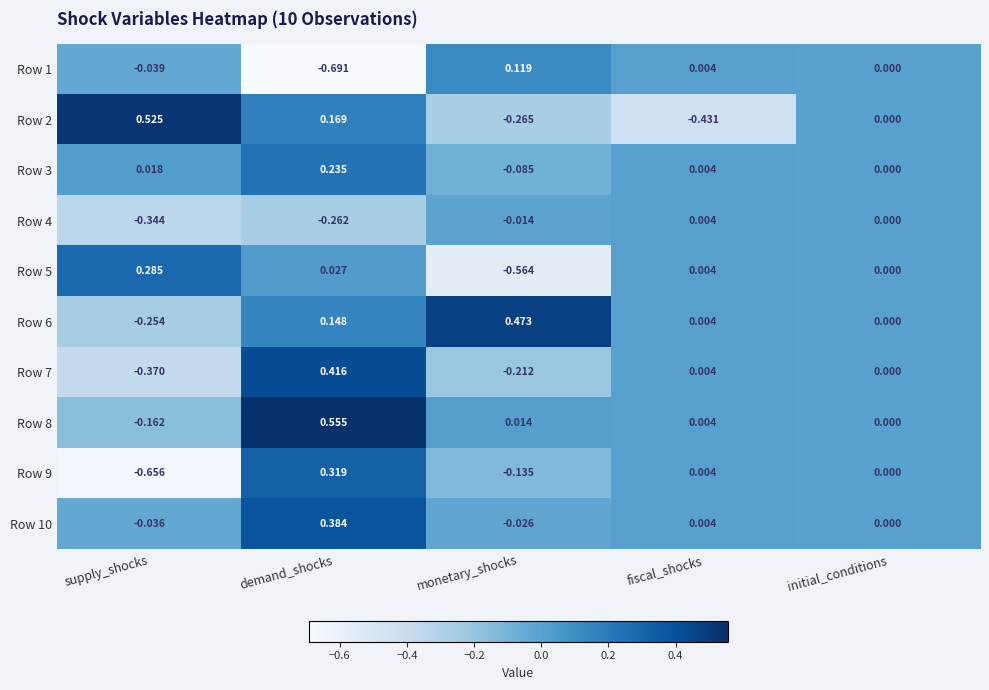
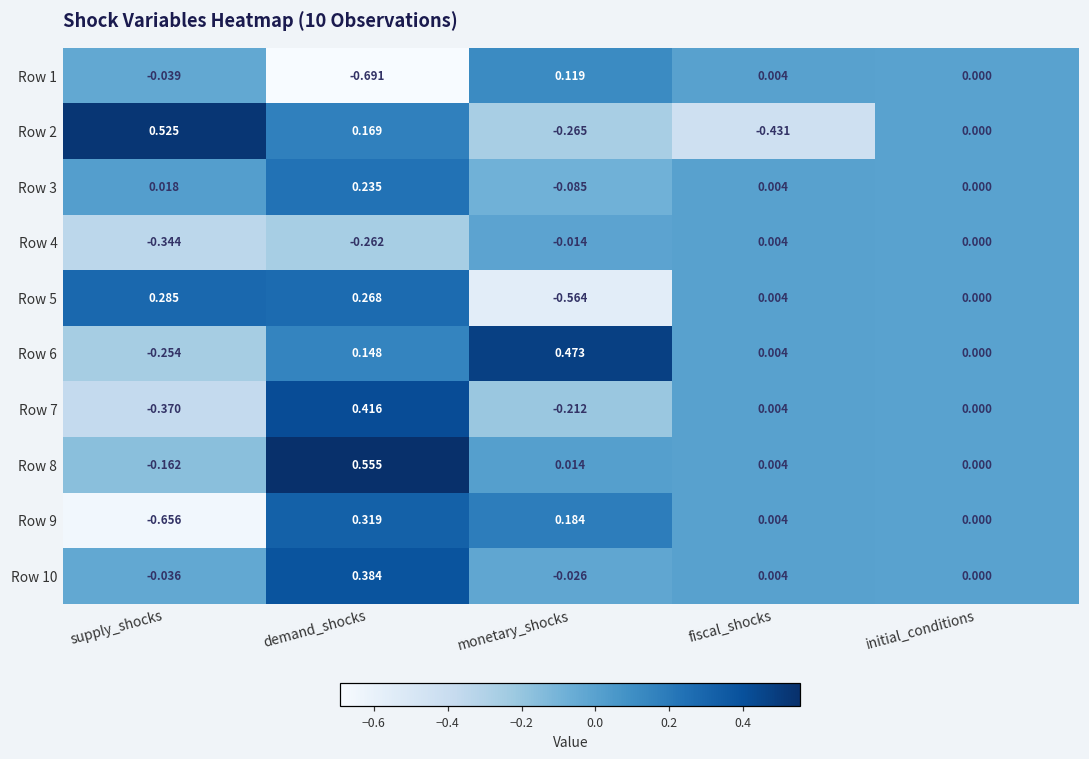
Row 5, demand_shocks: 0.027 -> 0.268
Row 9, monetary_shocks: -0.135 -> 0.184
